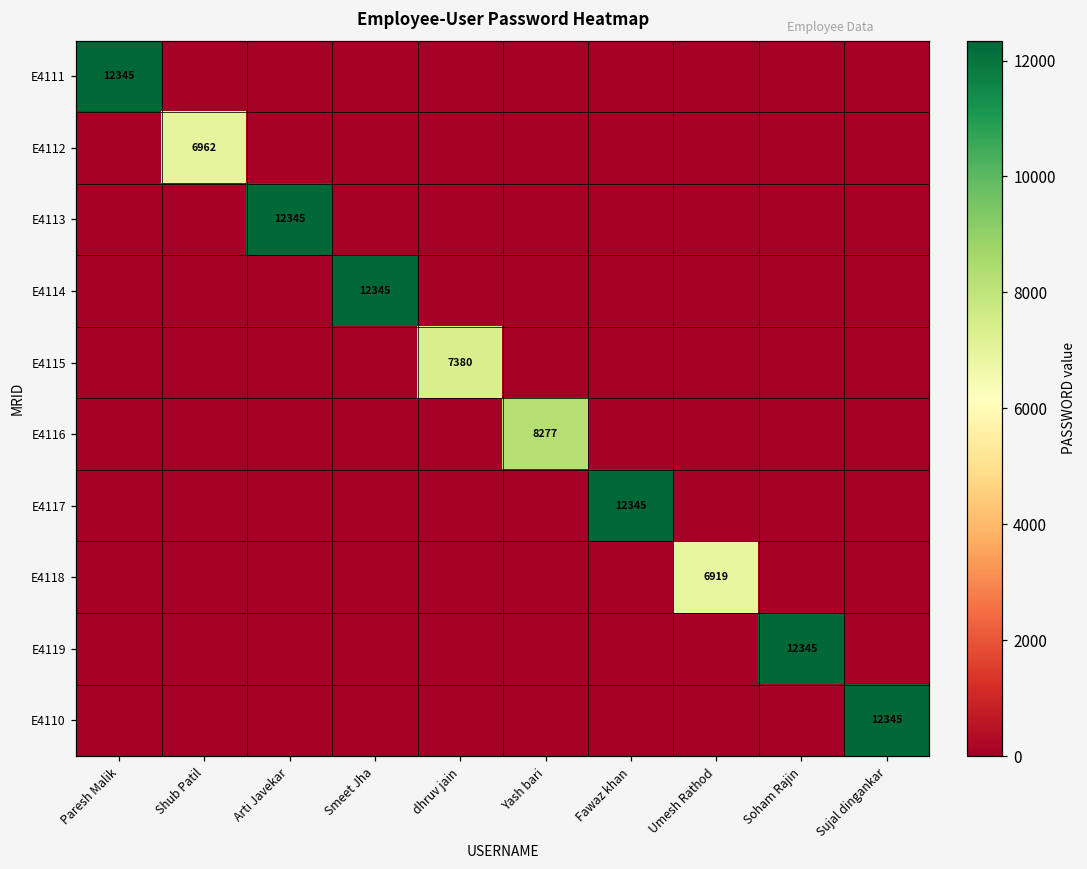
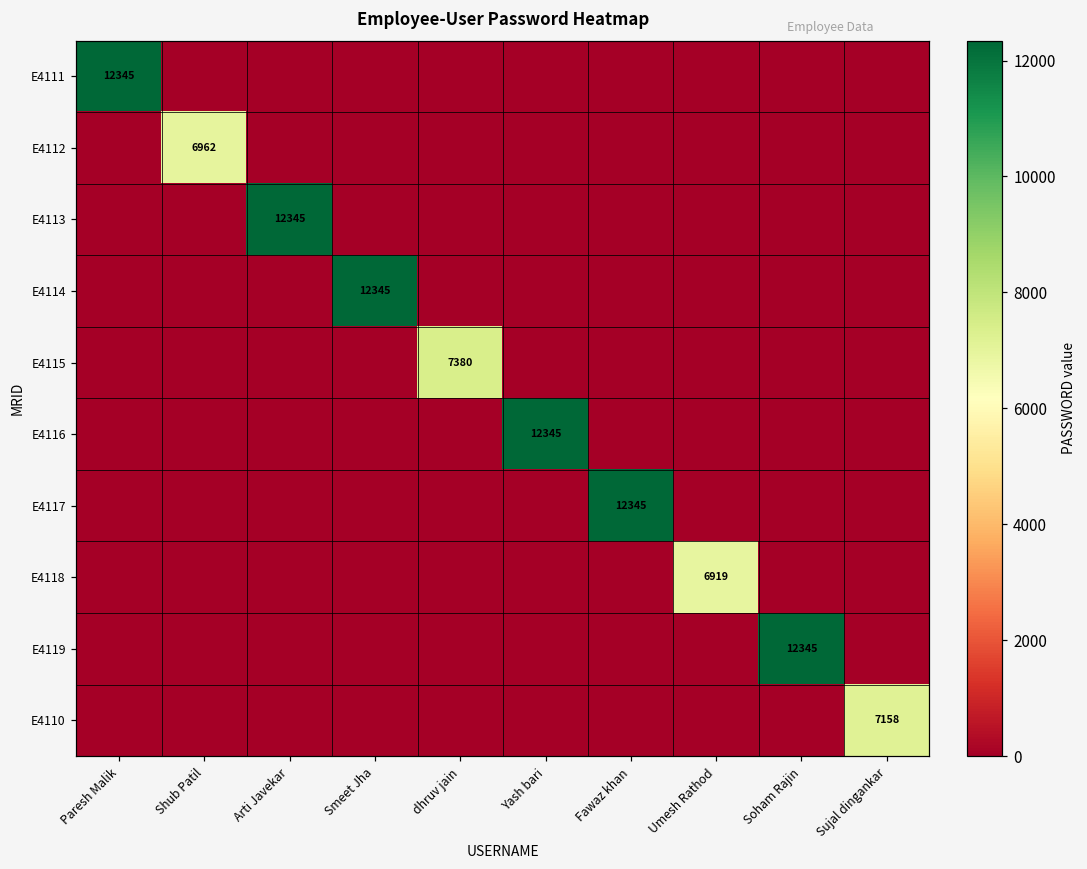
E4116, Yash bari: 8277 -> 12345
E4110, Sujal dingankar: 12345 -> 7158
